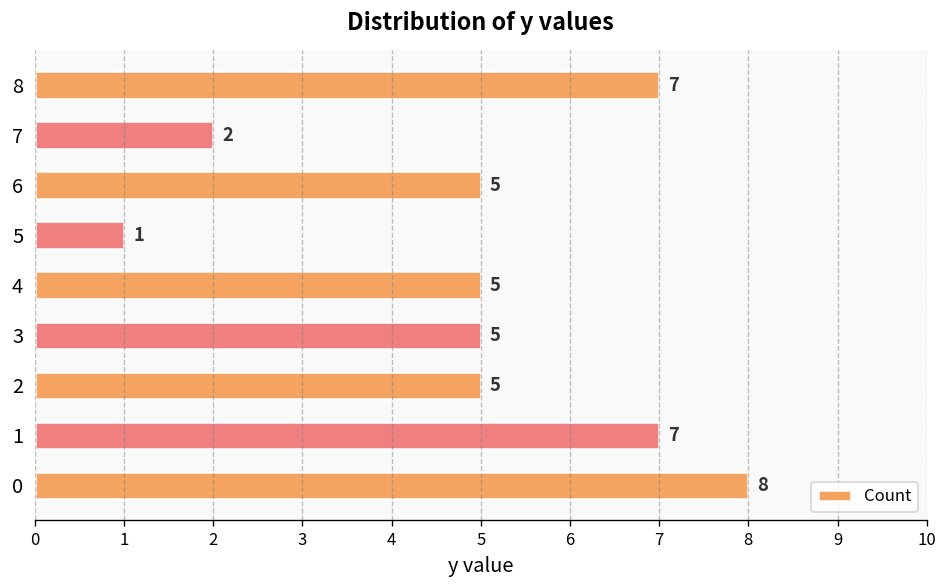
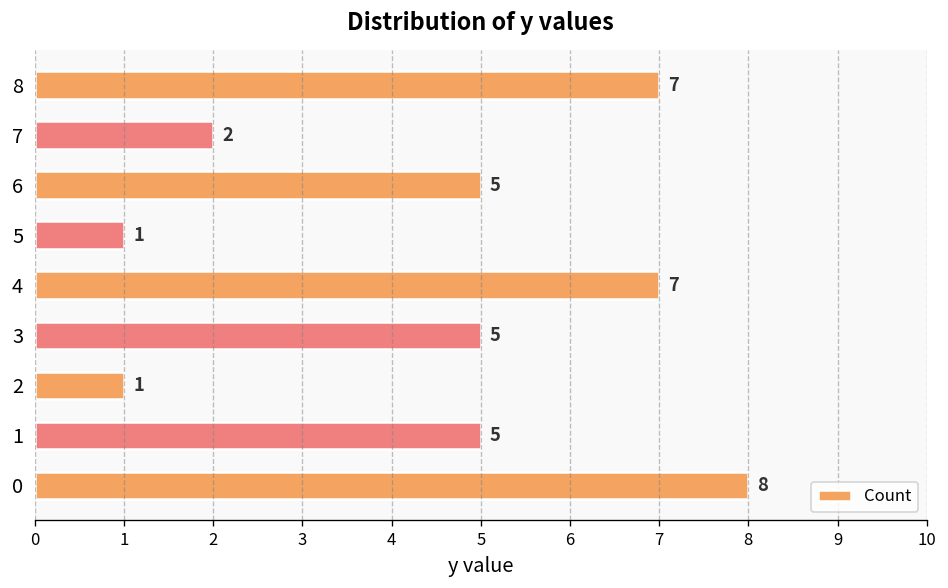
4: 5 -> 7
2: 5 -> 1
1: 7 -> 5
